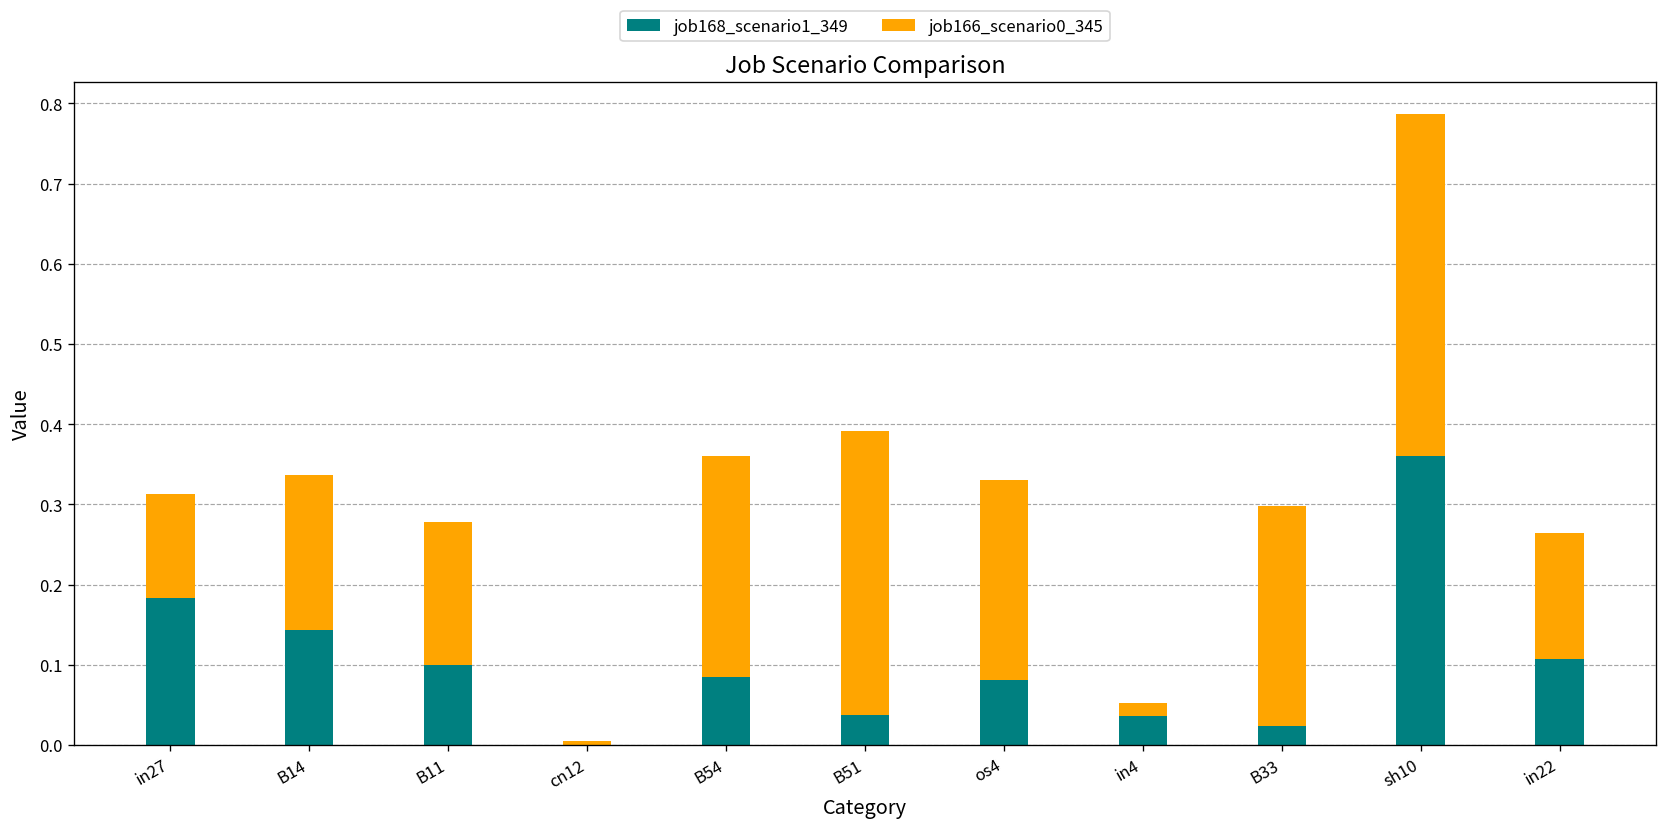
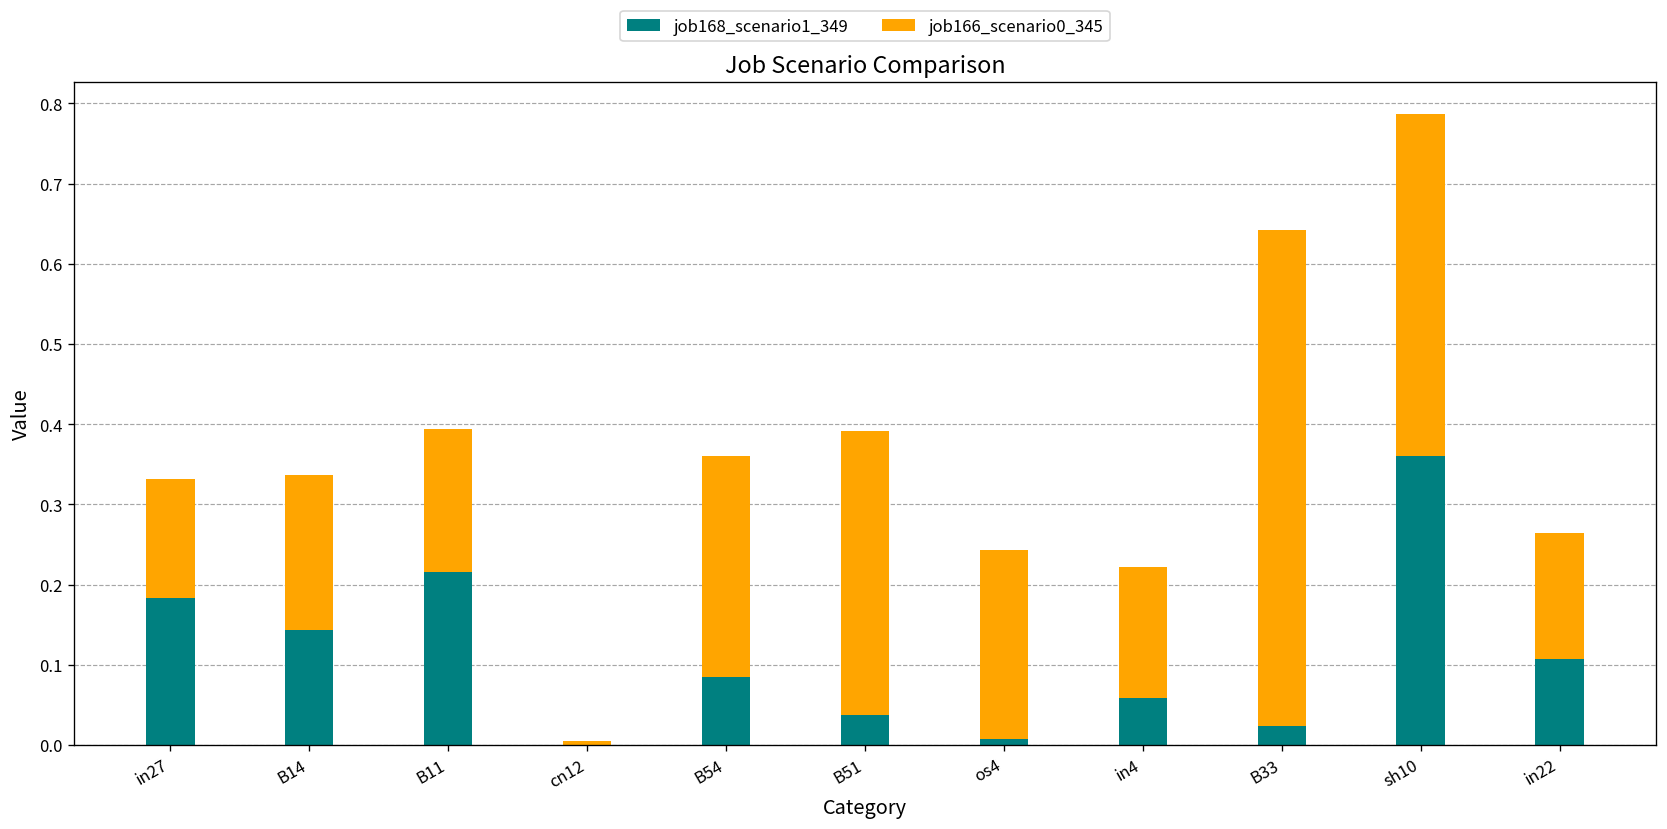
job166_scenario0_345, in27: 0.13 -> 0.15
job168_scenario1_349, B11: 0.10 -> 0.22
job168_scenario1_349, os4: 0.08 -> 0.01
job166_scenario0_345, os4: 0.25 -> 0.24
job168_scenario1_349, in4: 0.04 -> 0.06
job166_scenario0_345, in4: 0.02 -> 0.16
job166_scenario0_345, B33: 0.28 -> 0.62
